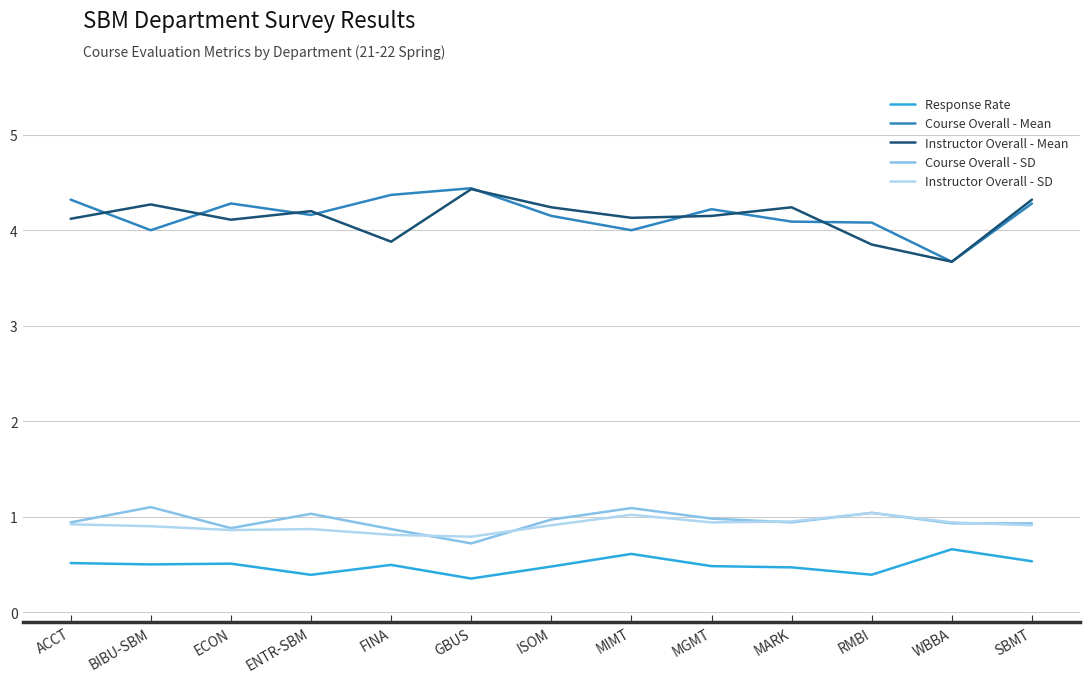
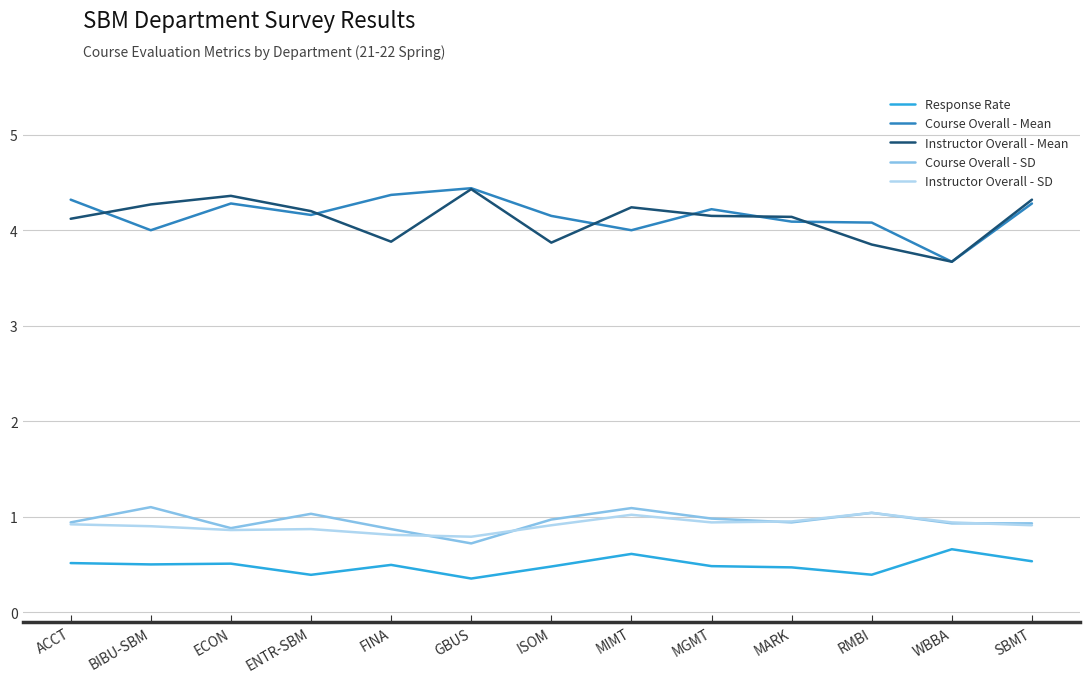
Instructor Overall - Mean, ECON: 4.1 -> 4.4
Instructor Overall - Mean, ISOM: 4.2 -> 3.9
Instructor Overall - Mean, MIMT: 4.1 -> 4.2
Instructor Overall - Mean, MARK: 4.2 -> 4.1
